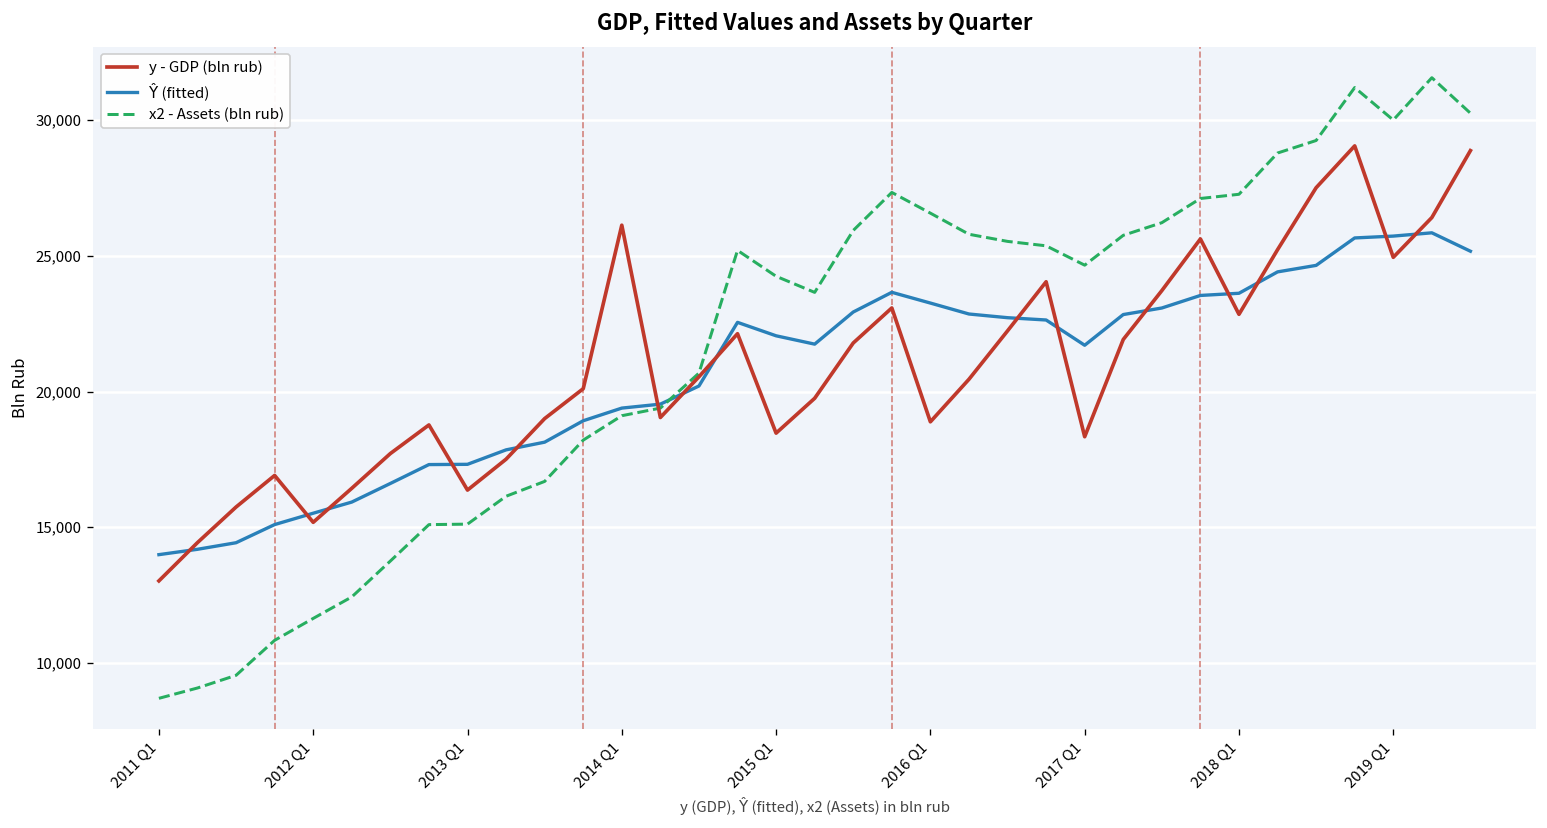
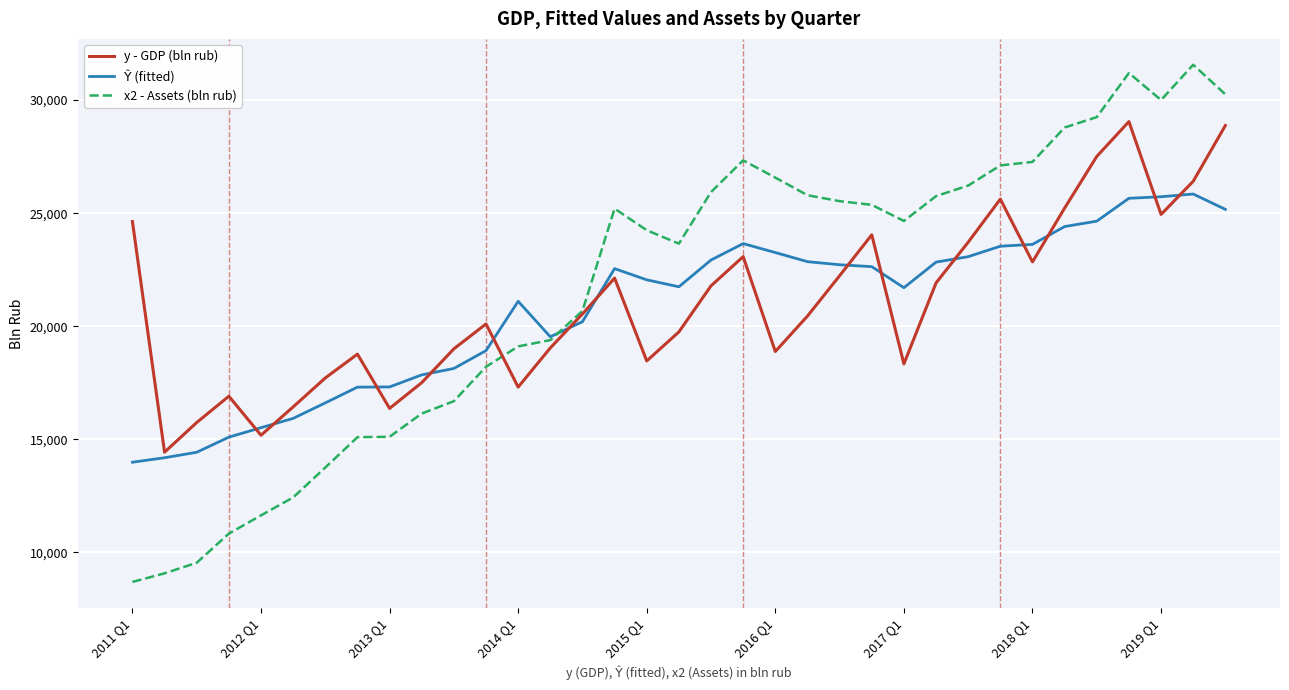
y - GDP (bln rub), 2011 Q1: 13,000 -> 24,600
y - GDP (bln rub), 2014 Q1: 26,100 -> 17,300
Ŷ (fitted), 2014 Q1: 19,400 -> 21,100
